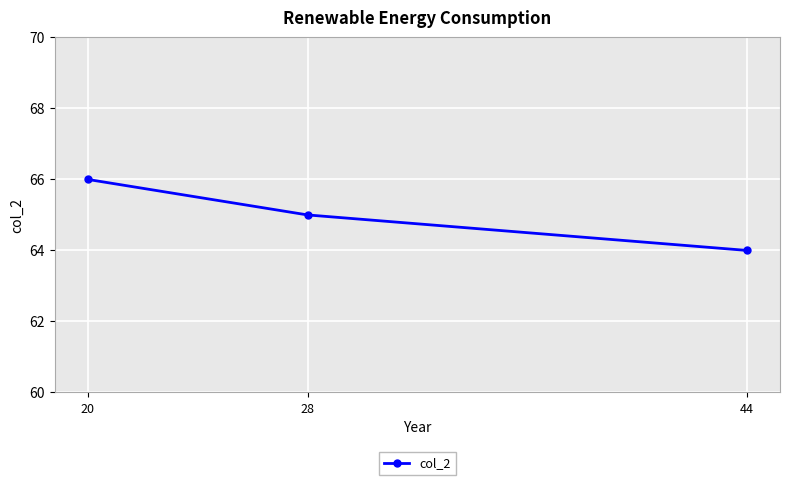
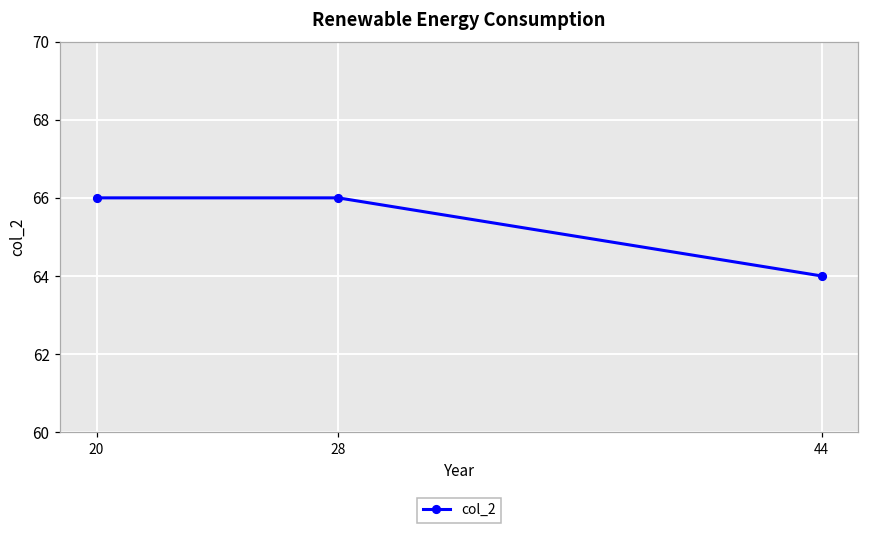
28: 65 -> 66
